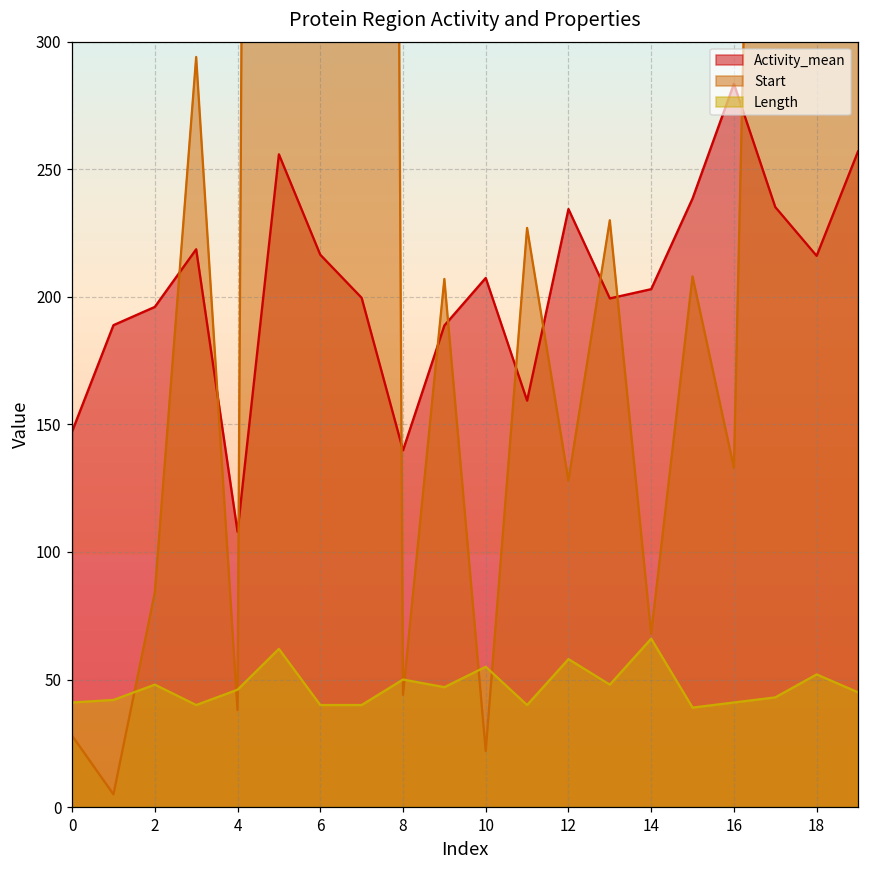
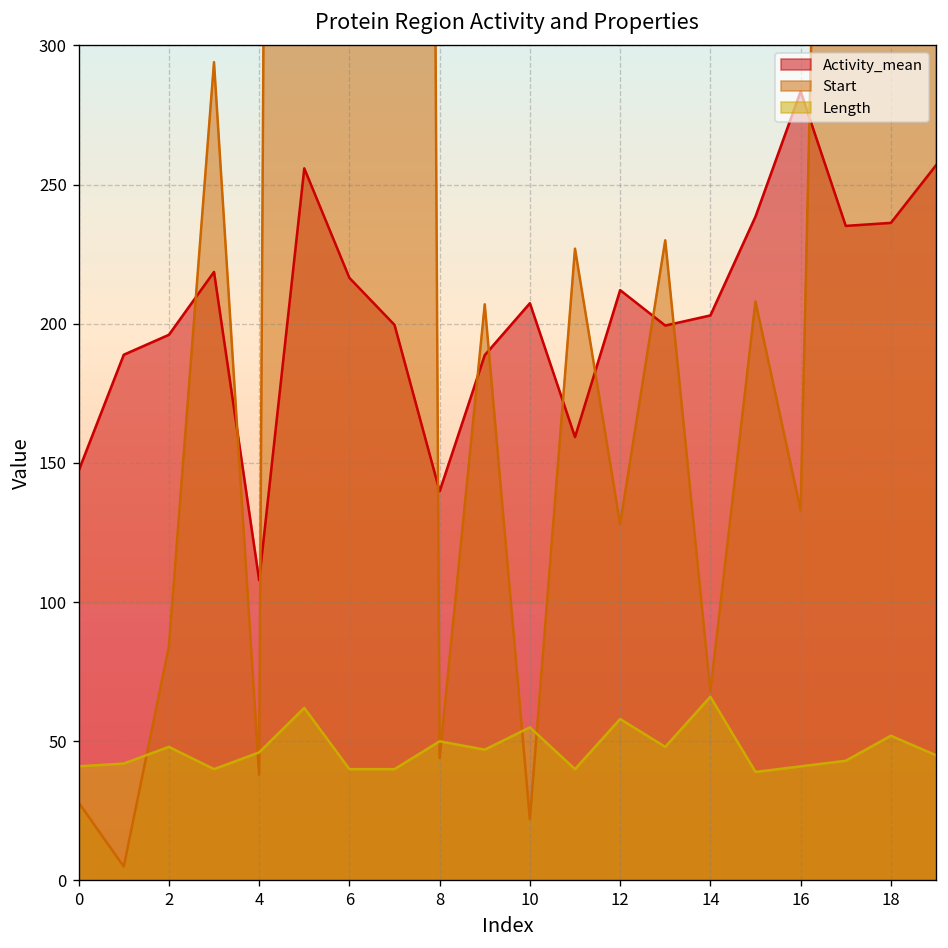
Activity_mean, 12: 234 -> 212
Activity_mean, 18: 216 -> 236
